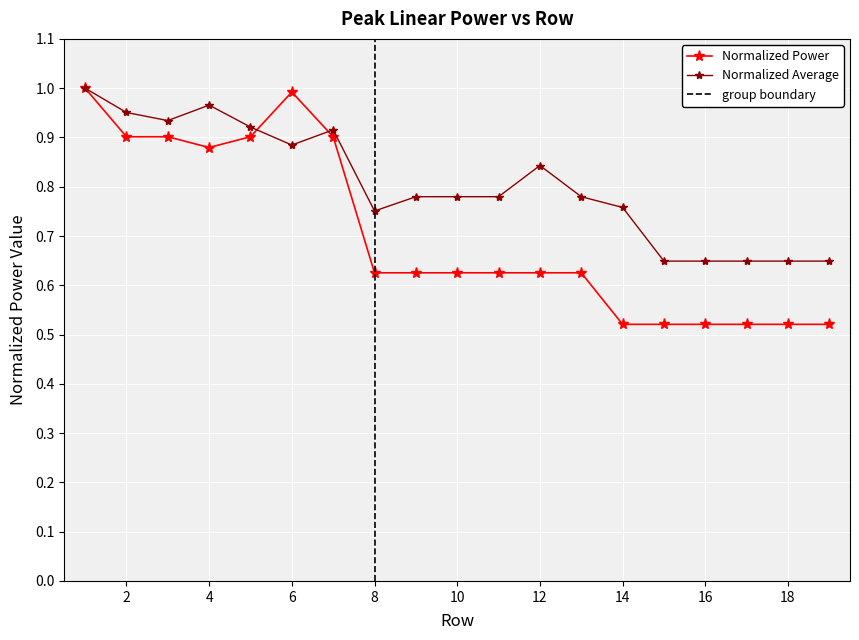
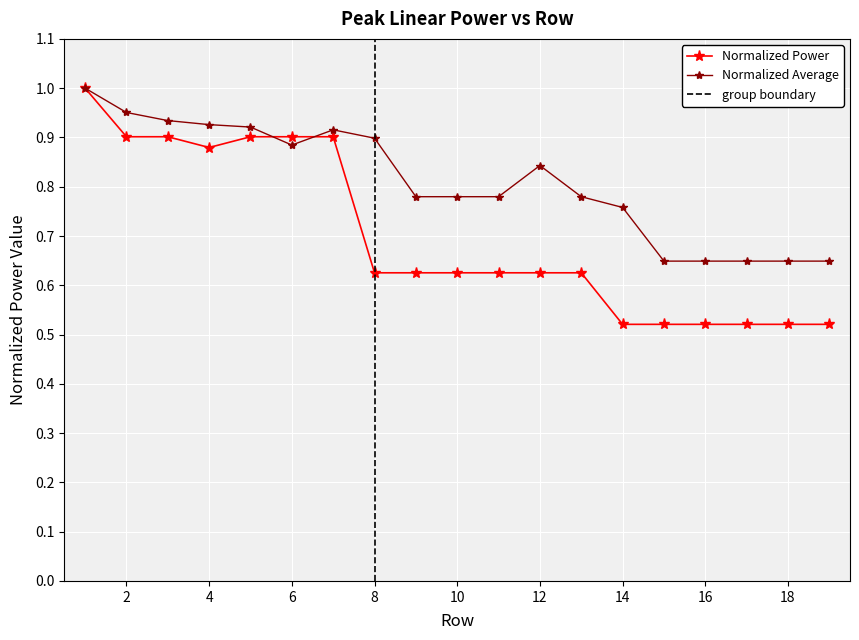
Normalized Average, 4: 0.97 -> 0.93
Normalized Power, 6: 0.99 -> 0.90
Normalized Average, 8: 0.75 -> 0.90
